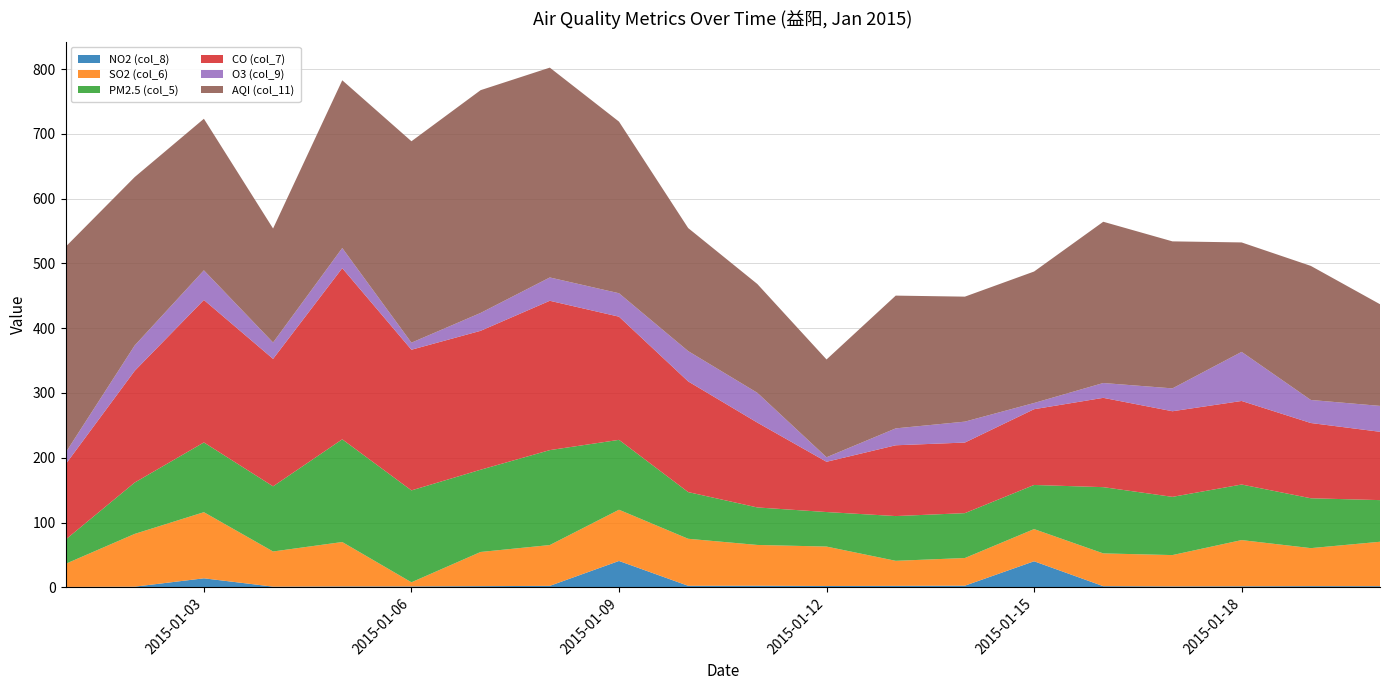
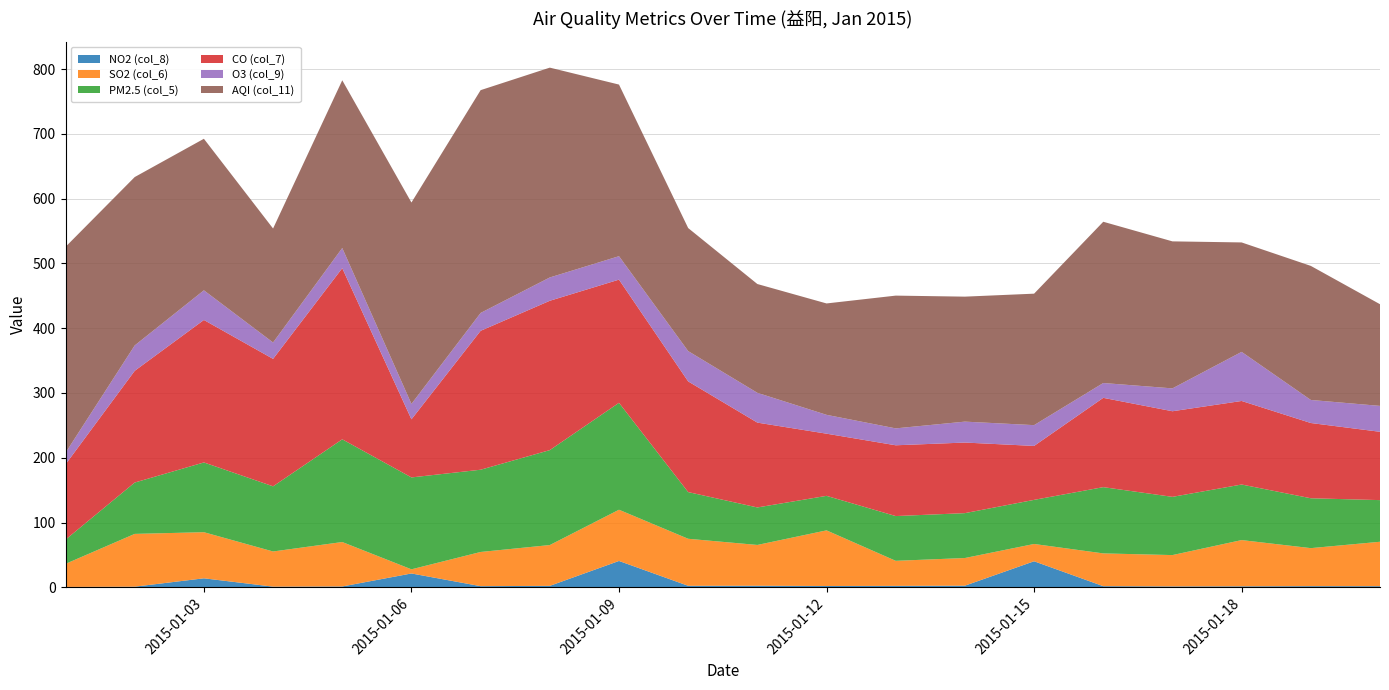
SO2 (col_6), 2015-01-03: 100 -> 70
NO2 (col_8), 2015-01-06: 0 -> 20
CO (col_7), 2015-01-06: 220 -> 90
O3 (col_9), 2015-01-06: 10 -> 20
PM2.5 (col_5), 2015-01-09: 110 -> 170
SO2 (col_6), 2015-01-12: 60 -> 90
CO (col_7), 2015-01-12: 80 -> 100
O3 (col_9), 2015-01-12: 10 -> 30
AQI (col_11), 2015-01-12: 150 -> 170
SO2 (col_6), 2015-01-15: 50 -> 30
CO (col_7), 2015-01-15: 120 -> 80
O3 (col_9), 2015-01-15: 10 -> 30
